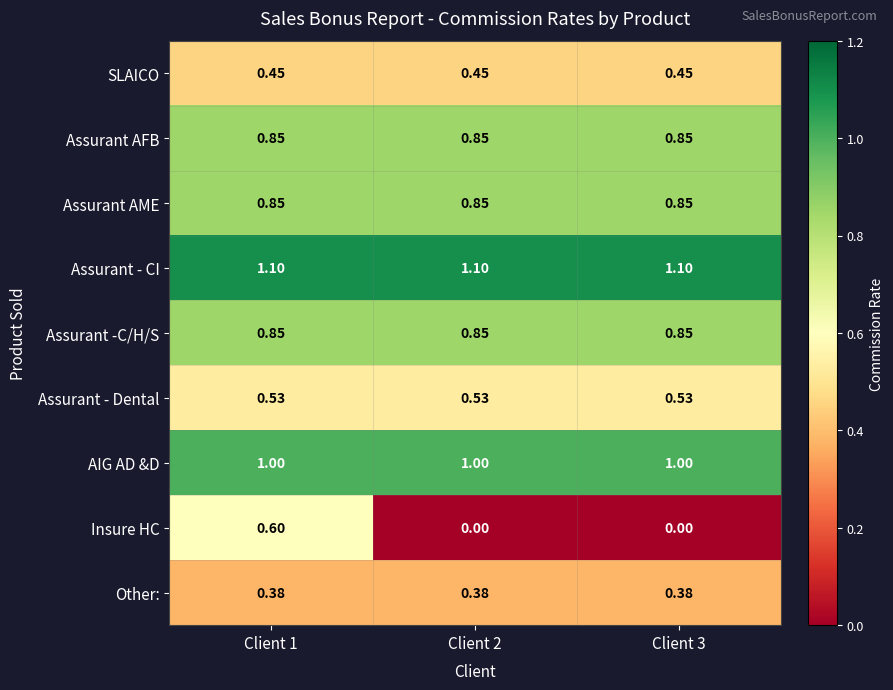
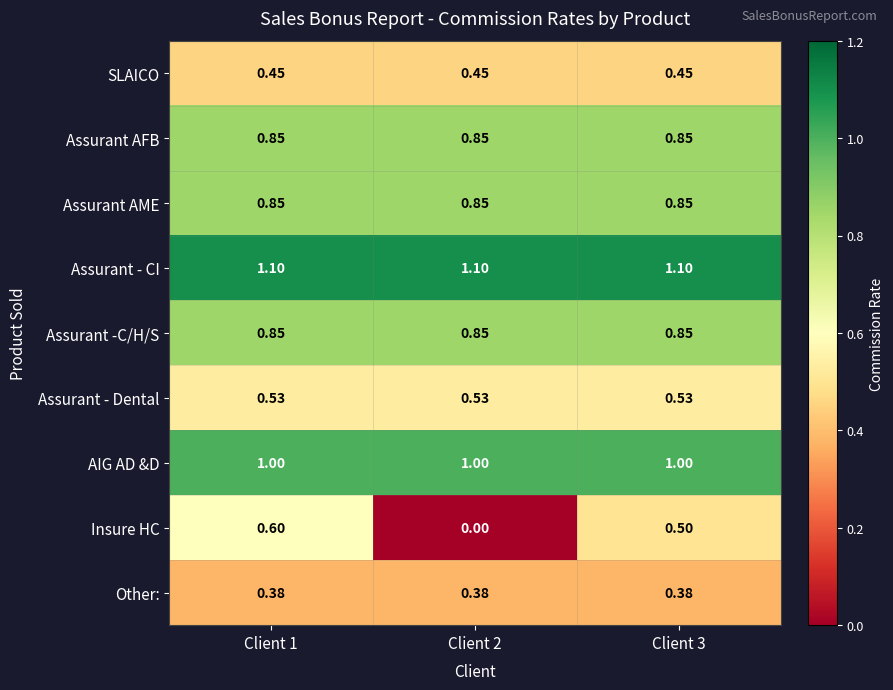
Insure HC, Client 3: 0.00 -> 0.50
